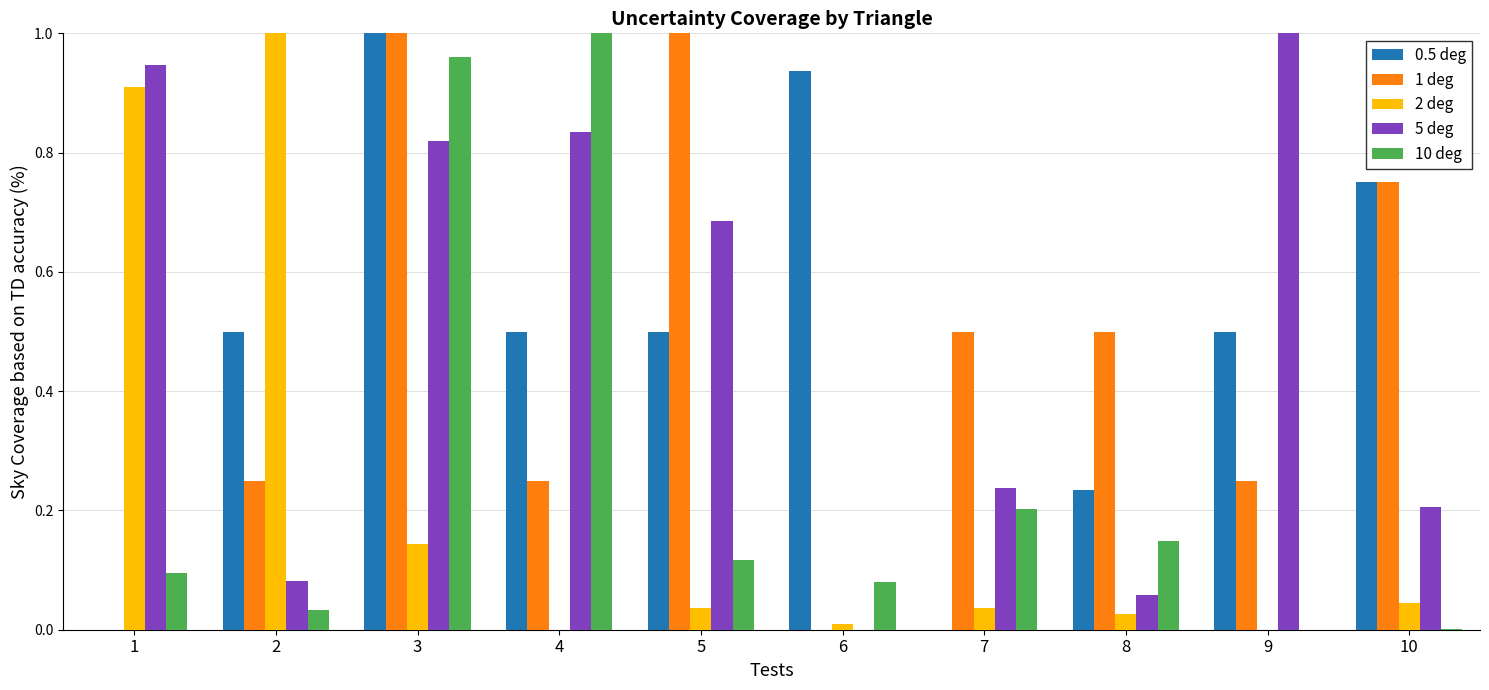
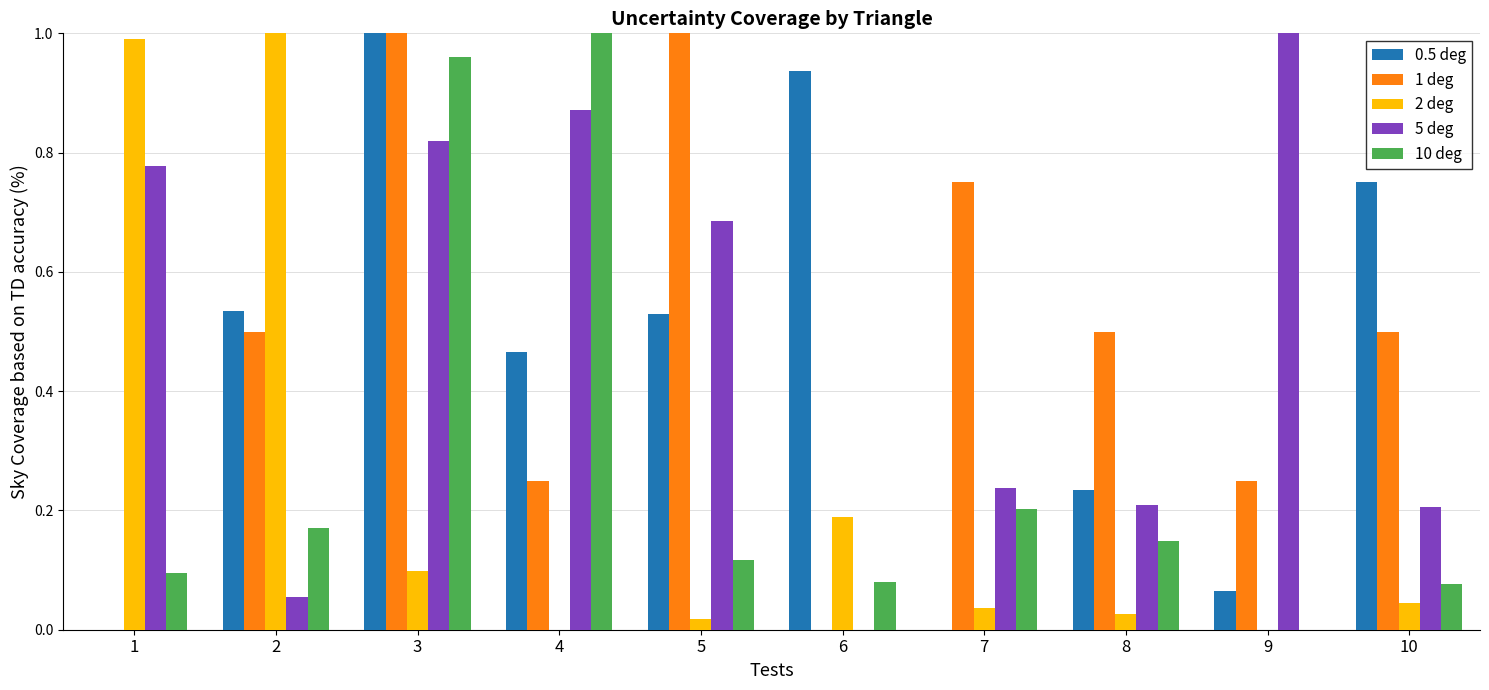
2 deg, 1: 0.91 -> 0.99
5 deg, 1: 0.95 -> 0.78
0.5 deg, 2: 0.50 -> 0.54
1 deg, 2: 0.25 -> 0.50
5 deg, 2: 0.08 -> 0.06
10 deg, 2: 0.03 -> 0.17
2 deg, 3: 0.14 -> 0.10
0.5 deg, 4: 0.50 -> 0.47
5 deg, 4: 0.83 -> 0.87
0.5 deg, 5: 0.50 -> 0.53
2 deg, 5: 0.04 -> 0.02
2 deg, 6: 0.01 -> 0.19
1 deg, 7: 0.50 -> 0.75
5 deg, 8: 0.06 -> 0.21
0.5 deg, 9: 0.50 -> 0.07
1 deg, 10: 0.75 -> 0.50
10 deg, 10: 0.00 -> 0.08
